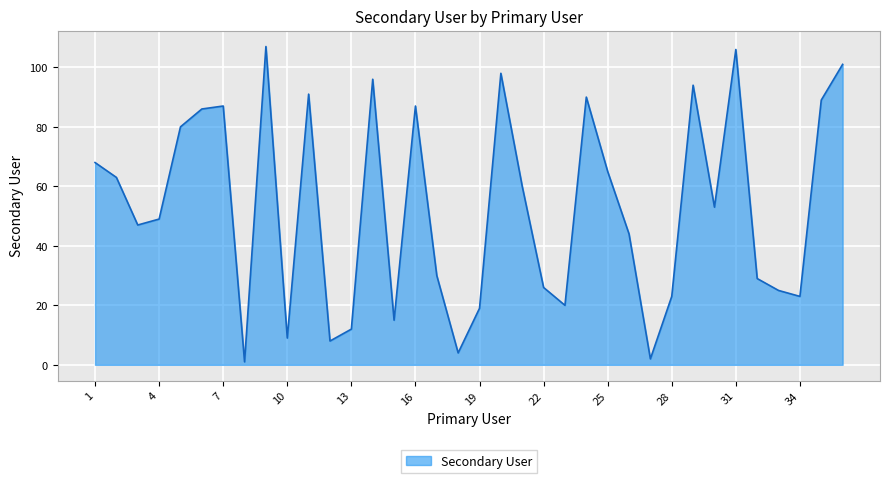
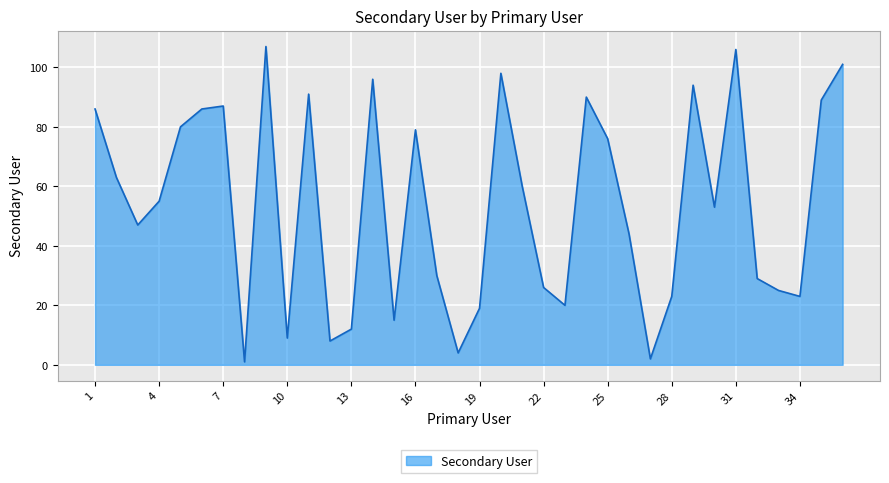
1: 68 -> 86
4: 49 -> 55
16: 87 -> 79
25: 65 -> 76
